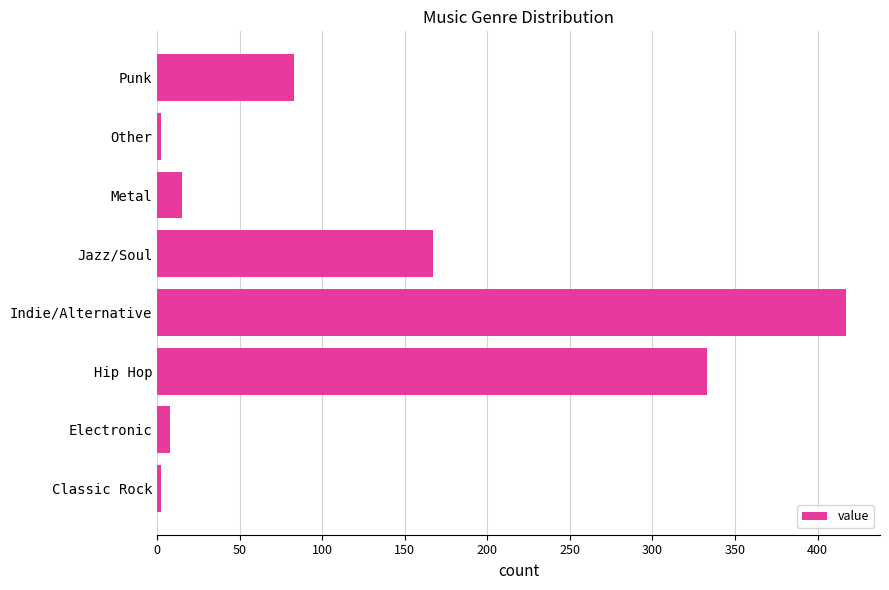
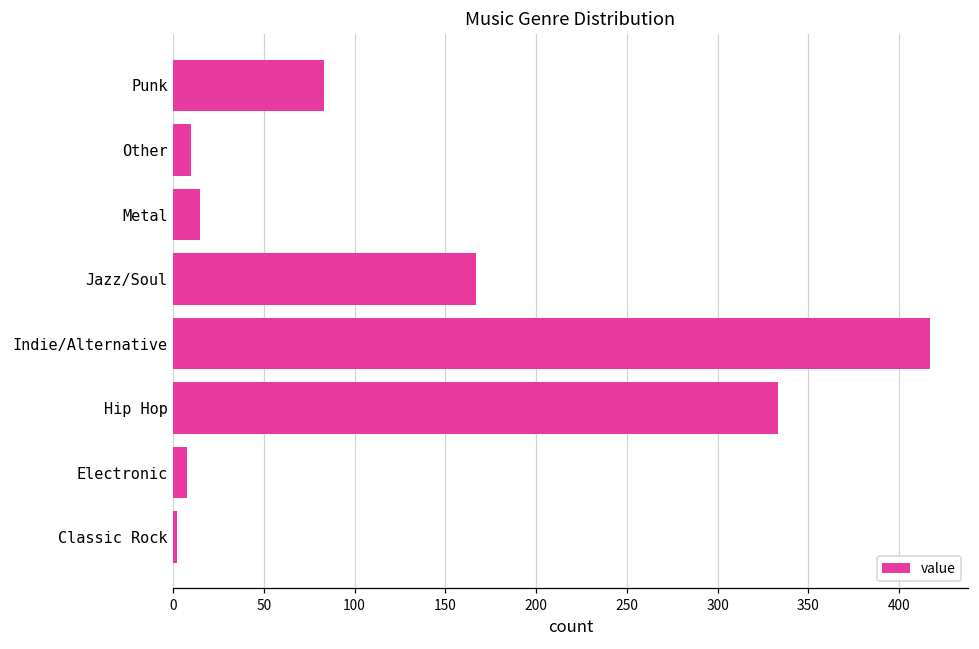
Other: 2 -> 10
